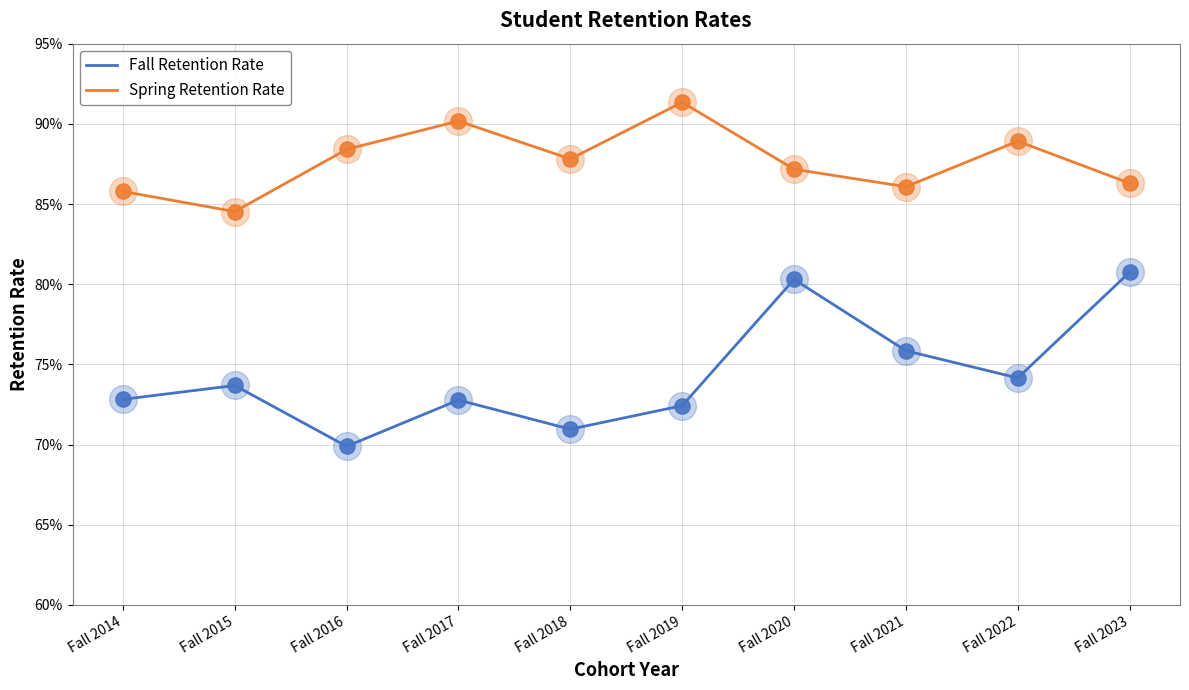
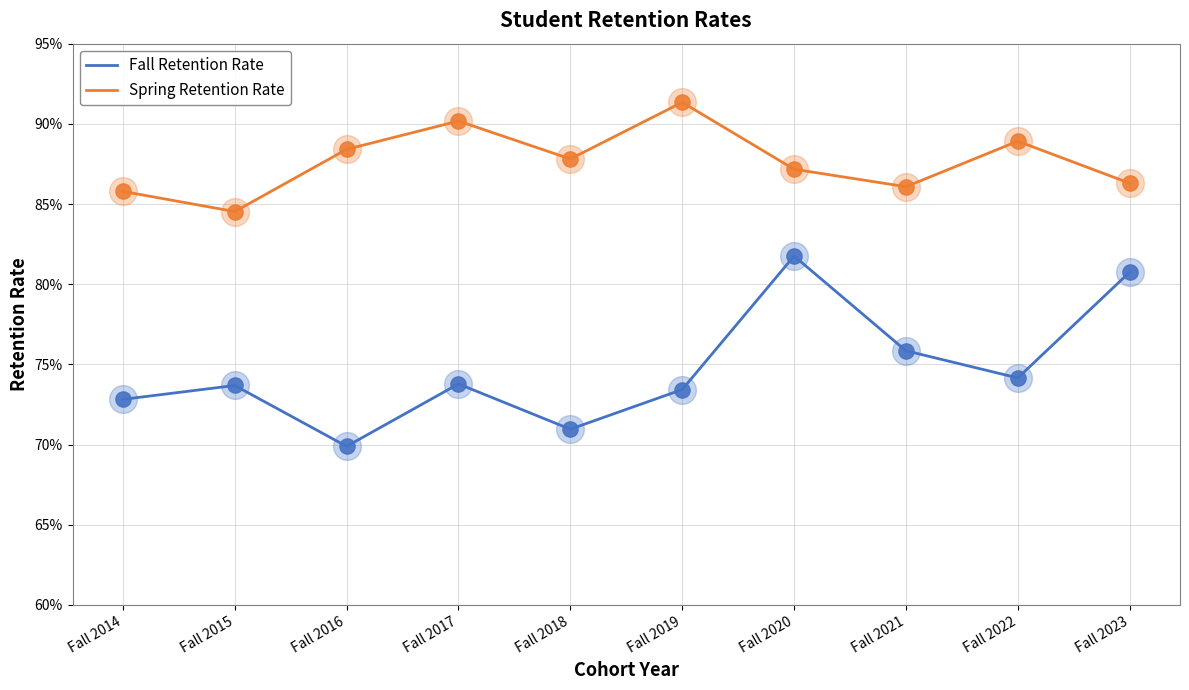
Fall Retention Rate, Fall 2017: 72.8% -> 73.8%
Fall Retention Rate, Fall 2019: 72.4% -> 73.4%
Fall Retention Rate, Fall 2020: 80.3% -> 81.8%
